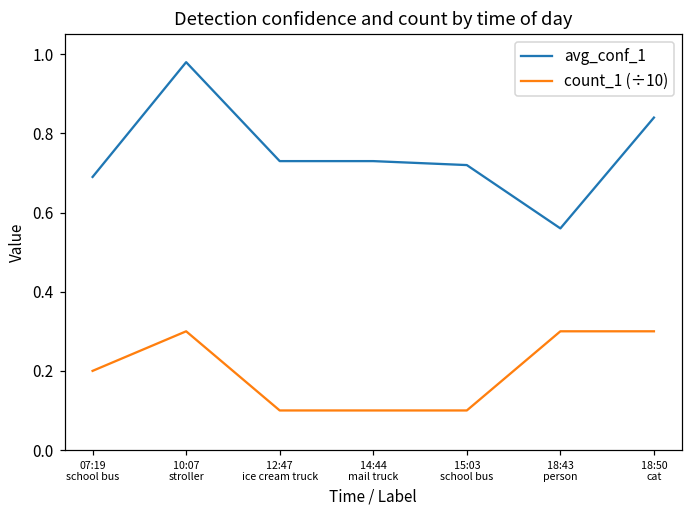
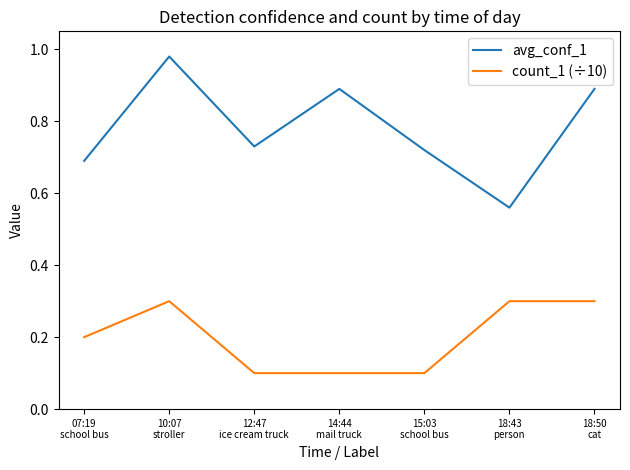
avg_conf_1, 14:44 mail truck: 0.73 -> 0.89
avg_conf_1, 18:50 cat: 0.84 -> 0.89
